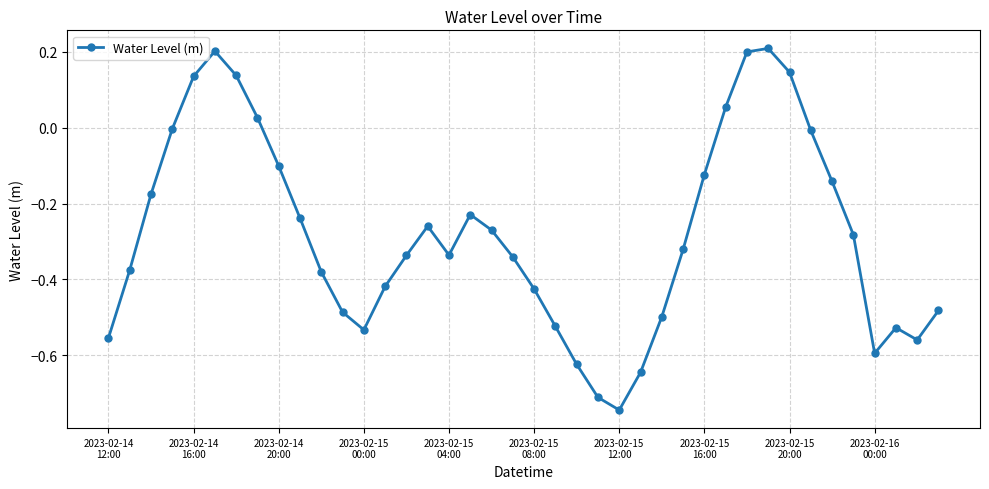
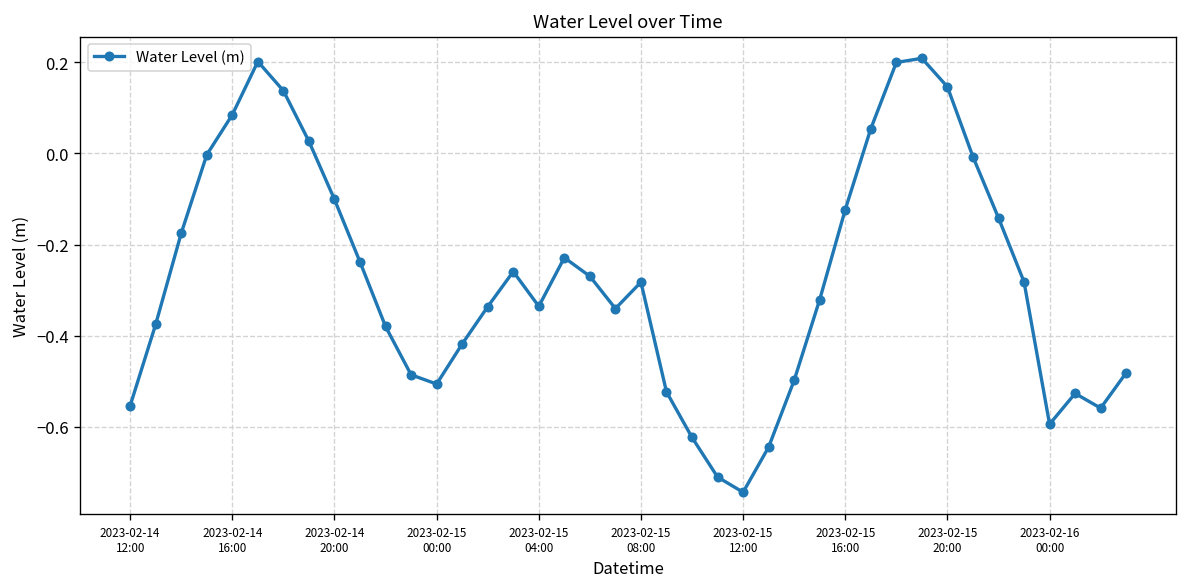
2023-02-14 16:00: 0.14 -> 0.08
2023-02-15 00:00: -0.53 -> -0.51
2023-02-15 08:00: -0.43 -> -0.28
